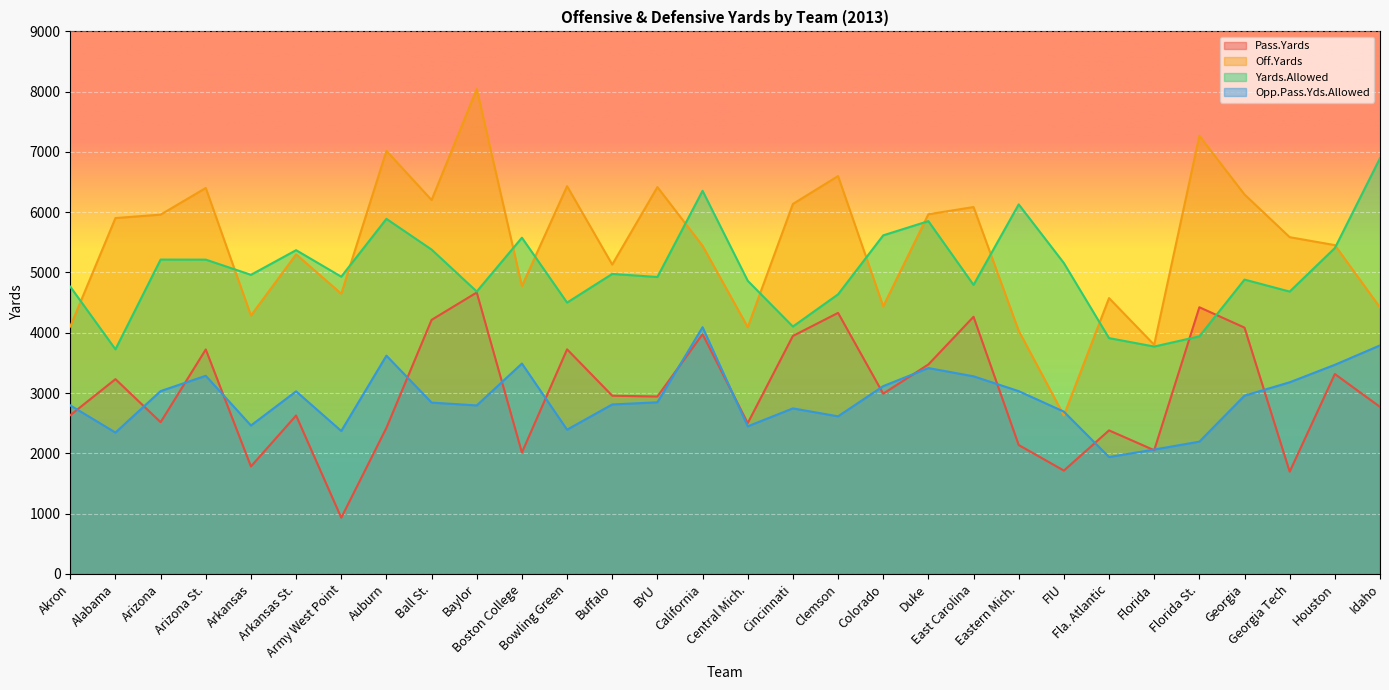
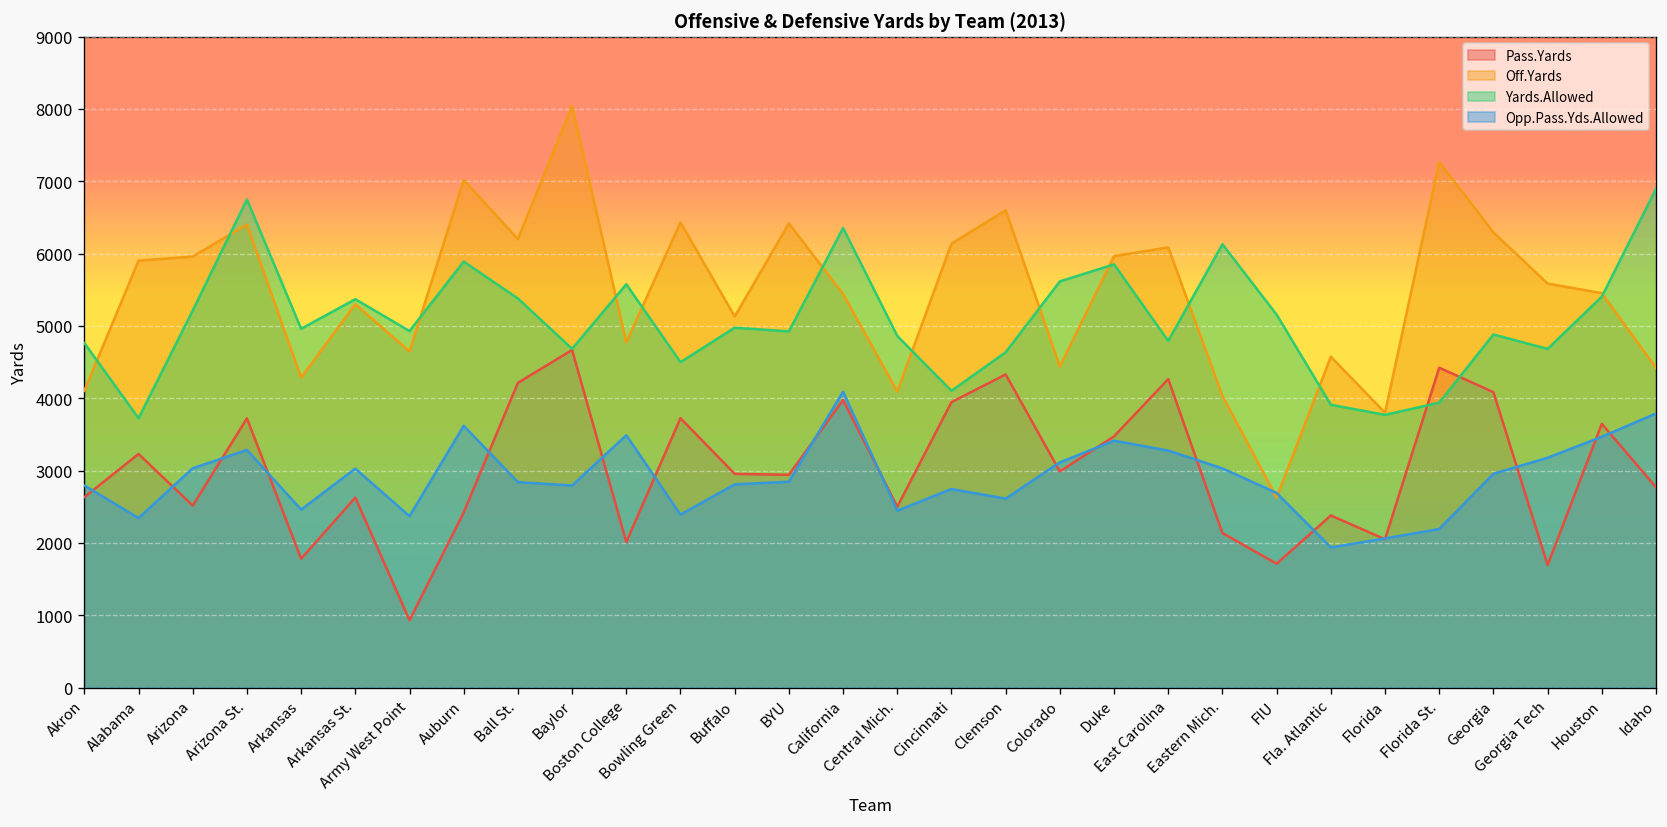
Yards.Allowed, Arizona St.: 5200 -> 6700
Pass.Yards, Houston: 3300 -> 3600
